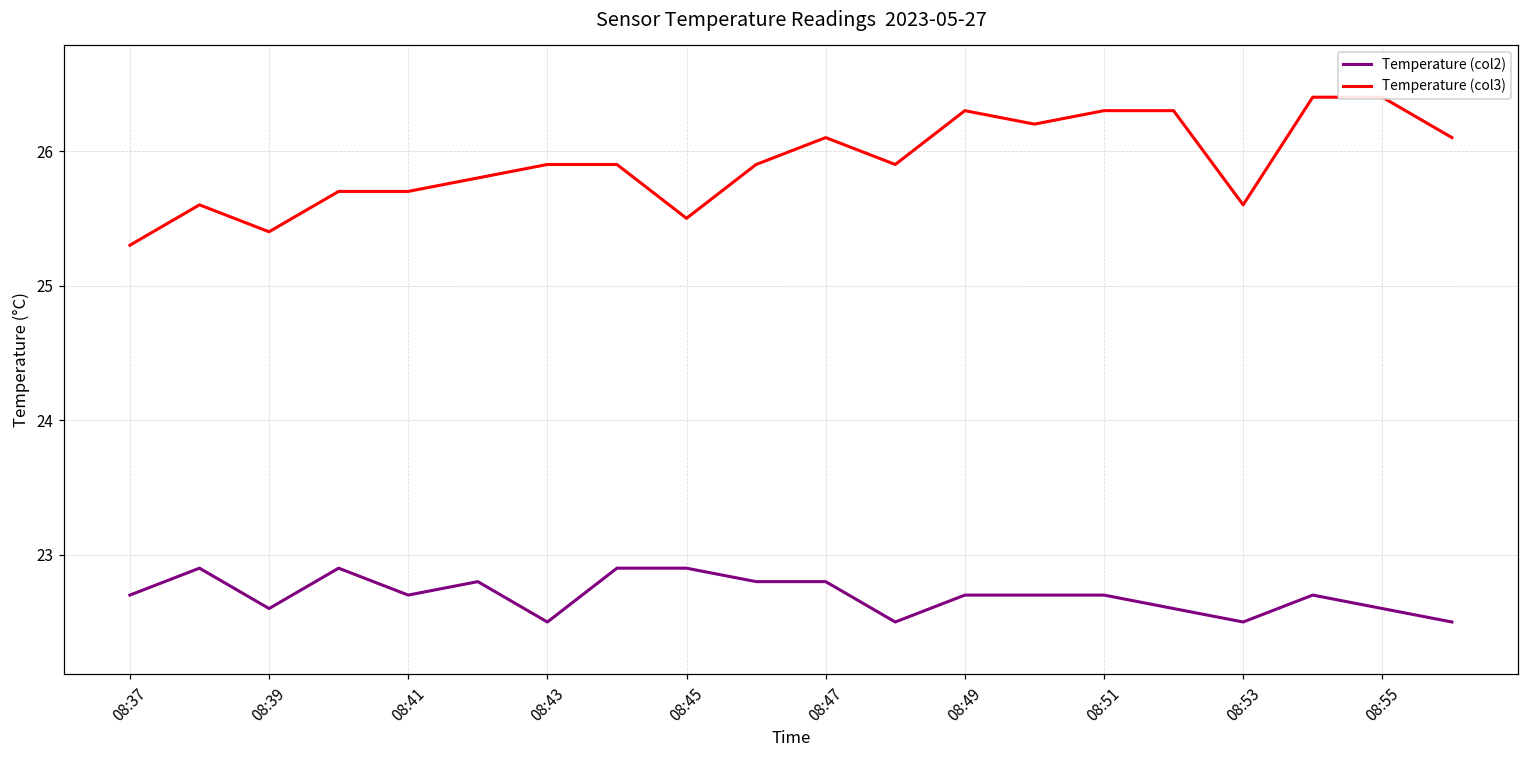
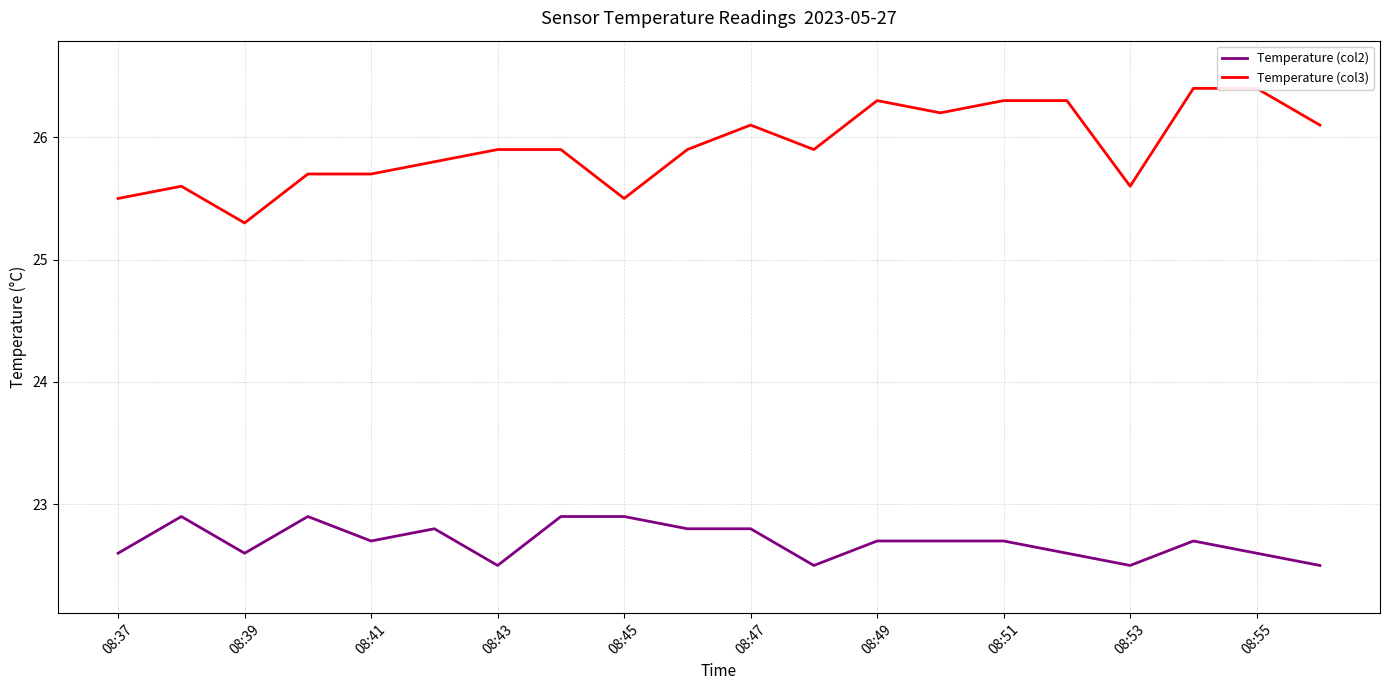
Temperature (col2), 08:37: 22.7 -> 22.6
Temperature (col3), 08:37: 25.3 -> 25.5
Temperature (col3), 08:39: 25.4 -> 25.3
